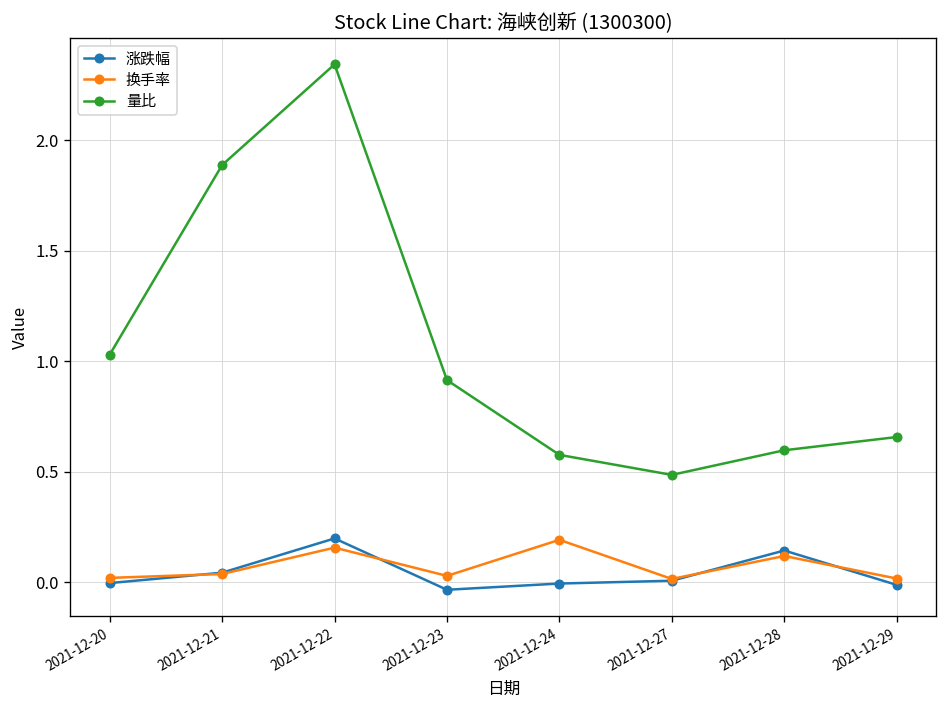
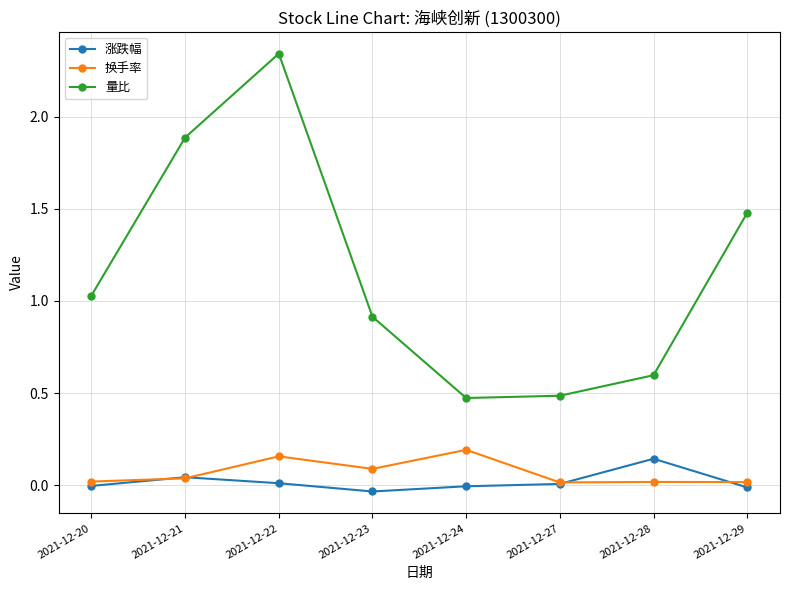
涨跌幅, 2021-12-22: 0.20 -> 0.01
换手率, 2021-12-23: 0.03 -> 0.09
量比, 2021-12-24: 0.58 -> 0.47
换手率, 2021-12-28: 0.12 -> 0.02
量比, 2021-12-29: 0.66 -> 1.48
